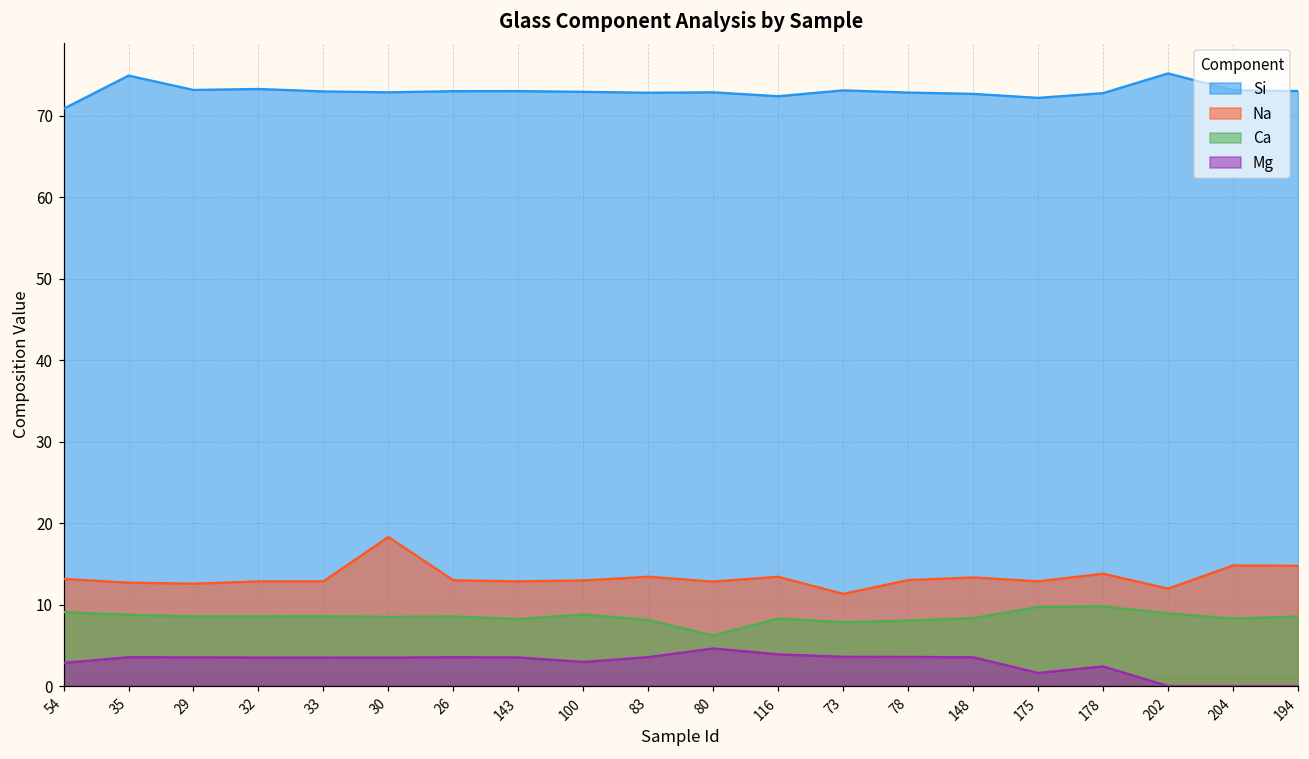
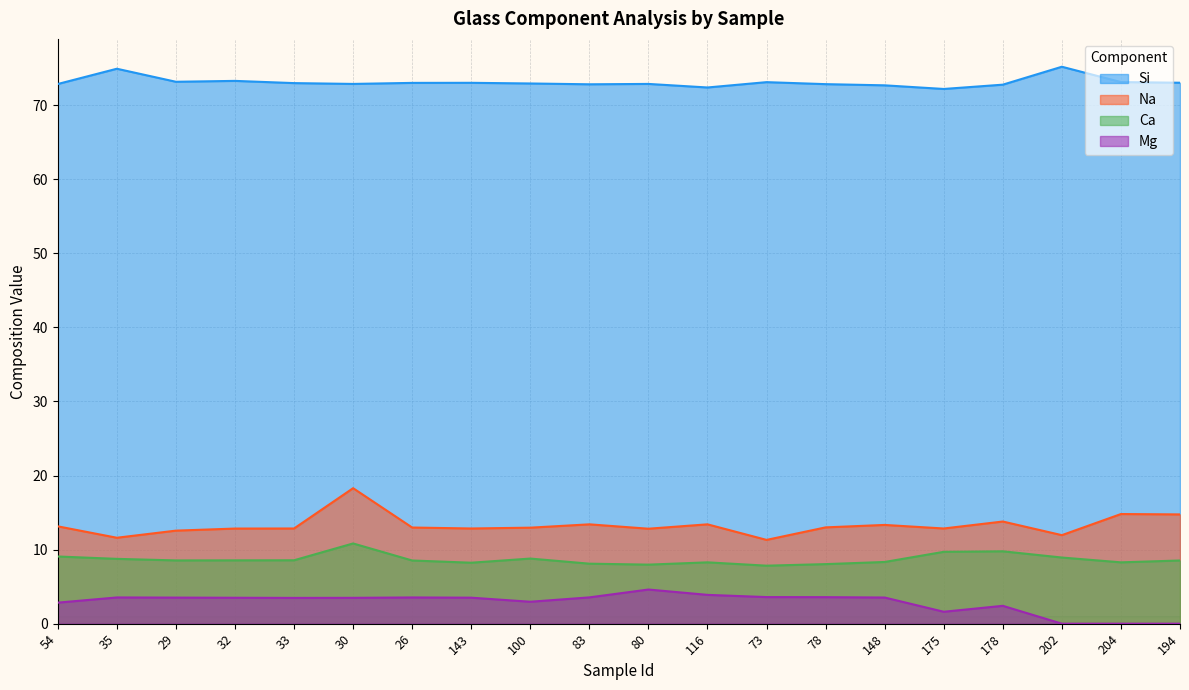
Si, 54: 71 -> 73
Na, 35: 13 -> 12
Ca, 30: 8 -> 11
Ca, 80: 6 -> 8
